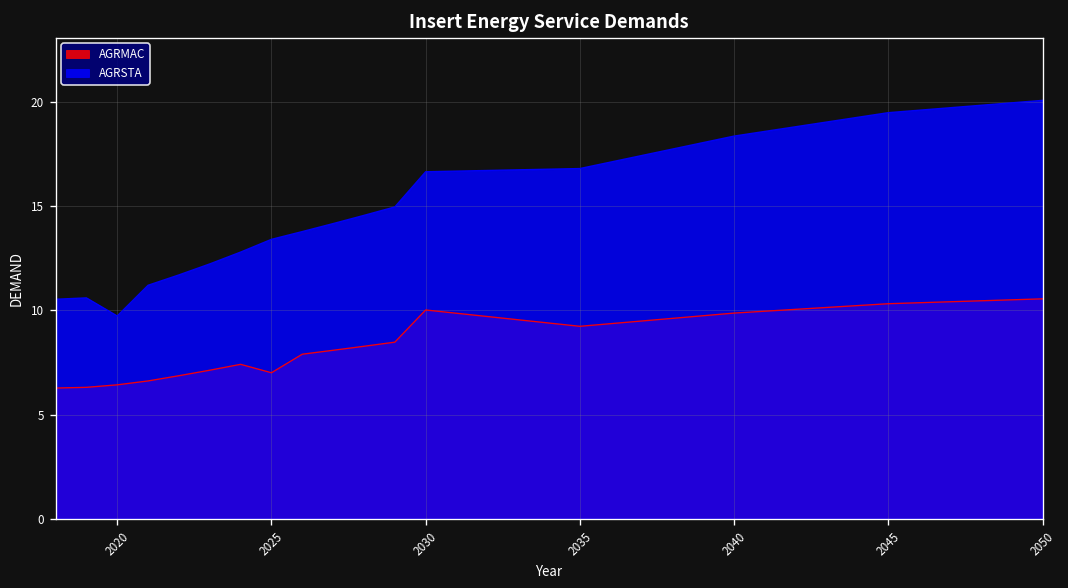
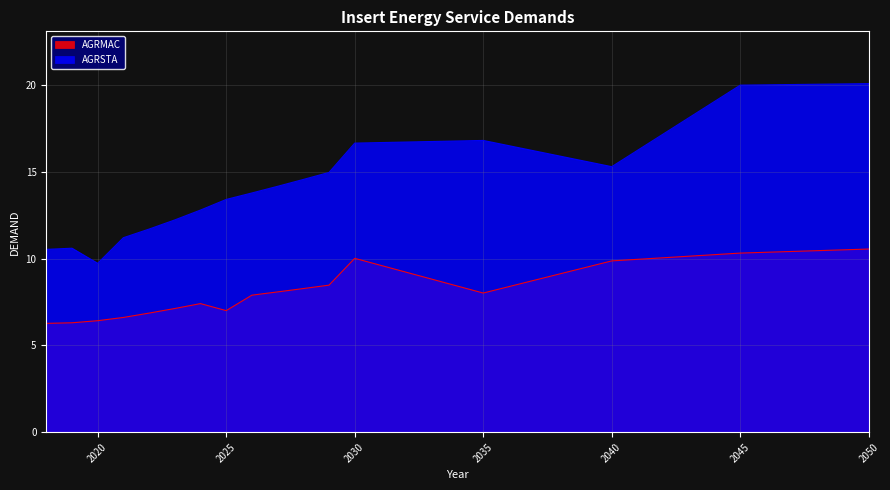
AGRMAC, 2035: 9.2 -> 8.0
AGRSTA, 2040: 18.4 -> 15.3
AGRSTA, 2045: 19.5 -> 20.0
